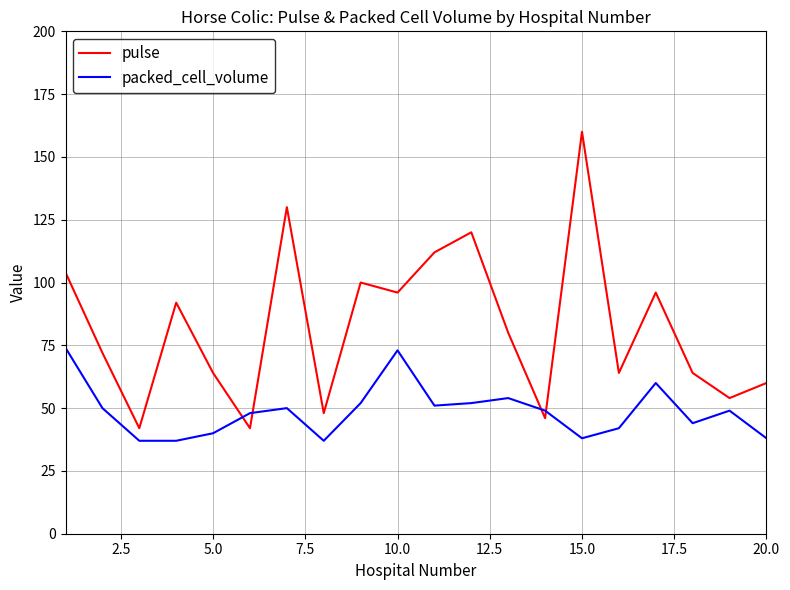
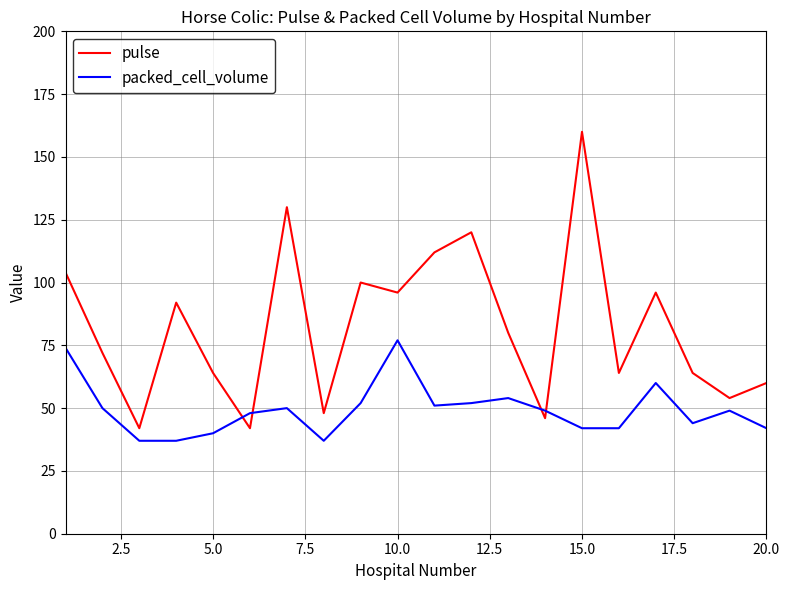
packed_cell_volume, 10.0: 73 -> 77
packed_cell_volume, 15.0: 38 -> 42
packed_cell_volume, 20.0: 38 -> 42
